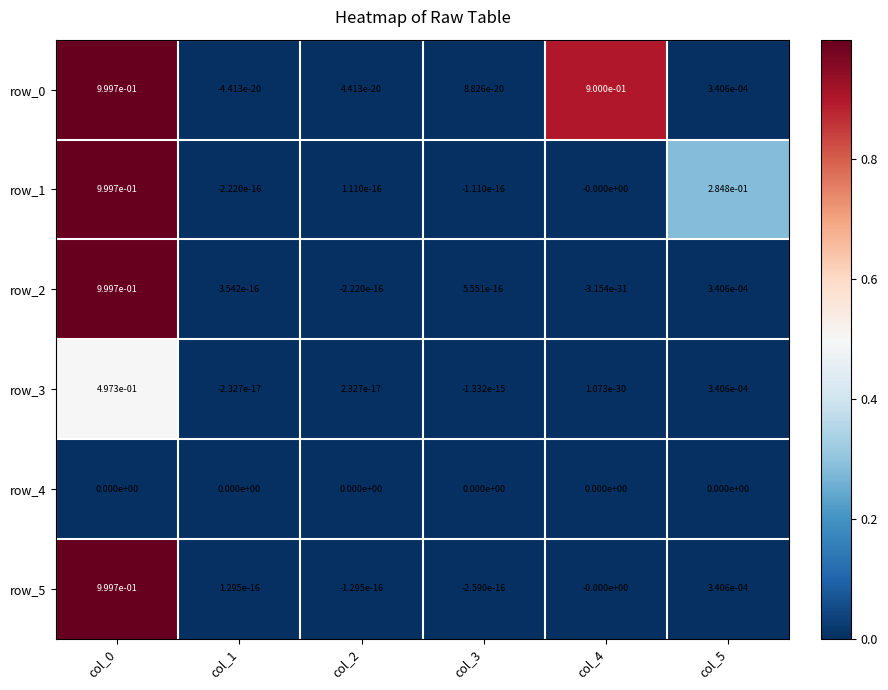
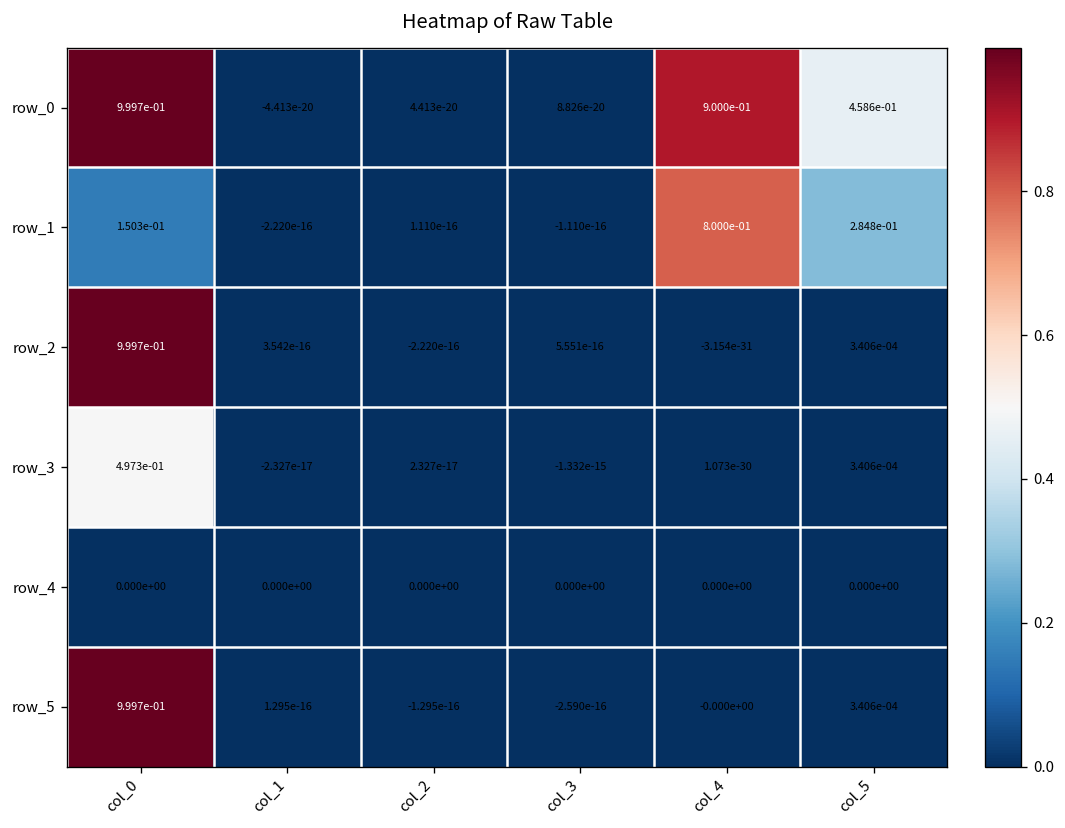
row_0, col_5: 3.406e-04 -> 4.586e-01
row_1, col_0: 9.997e-01 -> 1.503e-01
row_1, col_4: -0.000e+00 -> 8.000e-01
